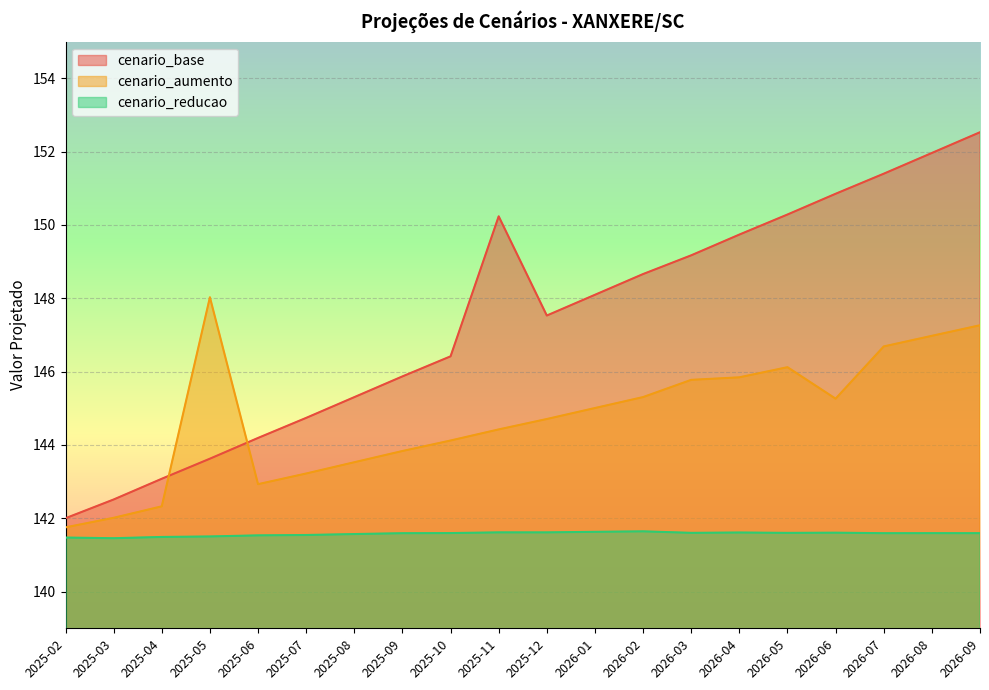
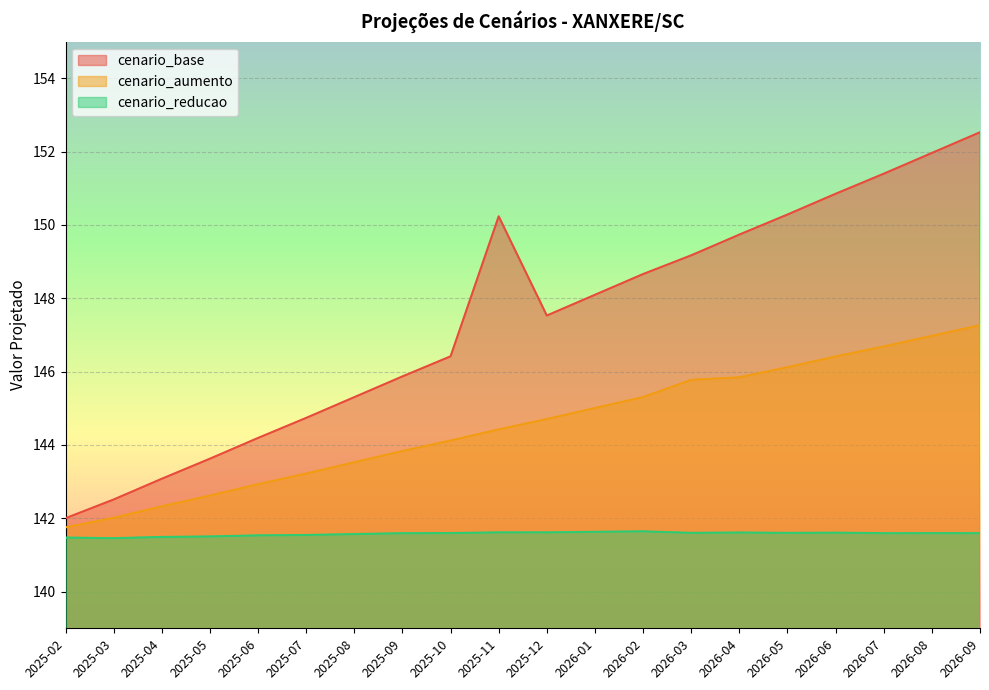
cenario_aumento, 2025-05: 148.0 -> 142.6
cenario_aumento, 2026-06: 145.3 -> 146.4
